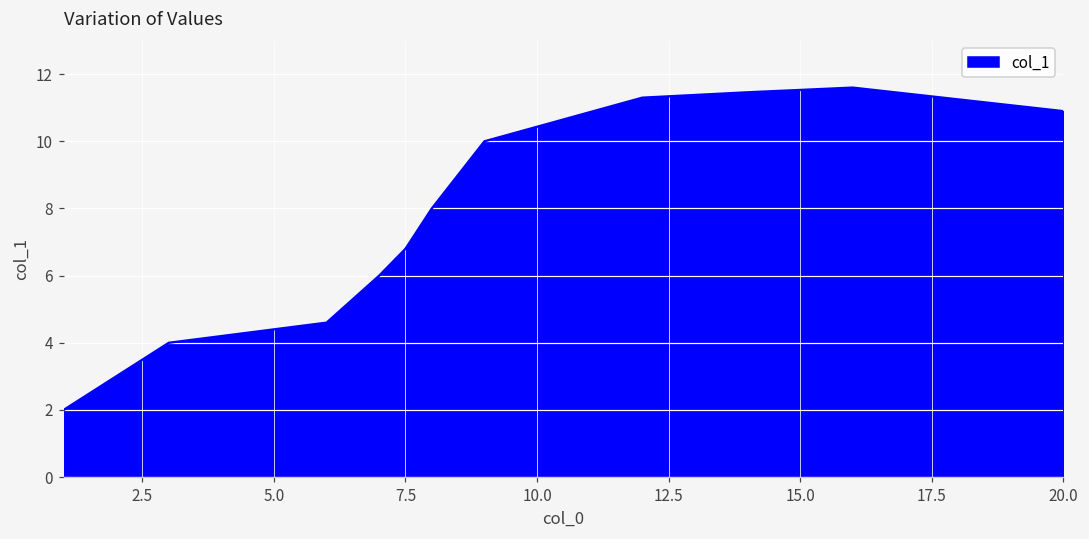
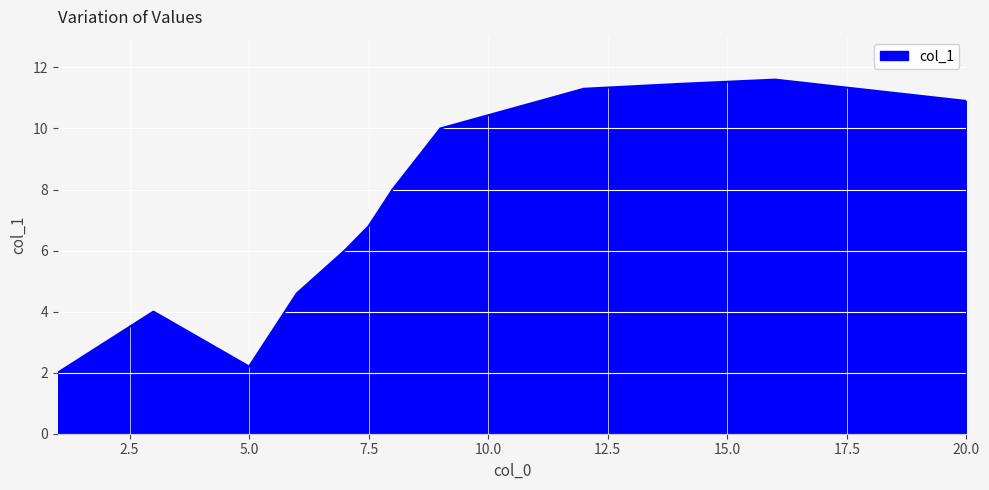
5.0: 4.4 -> 2.2
